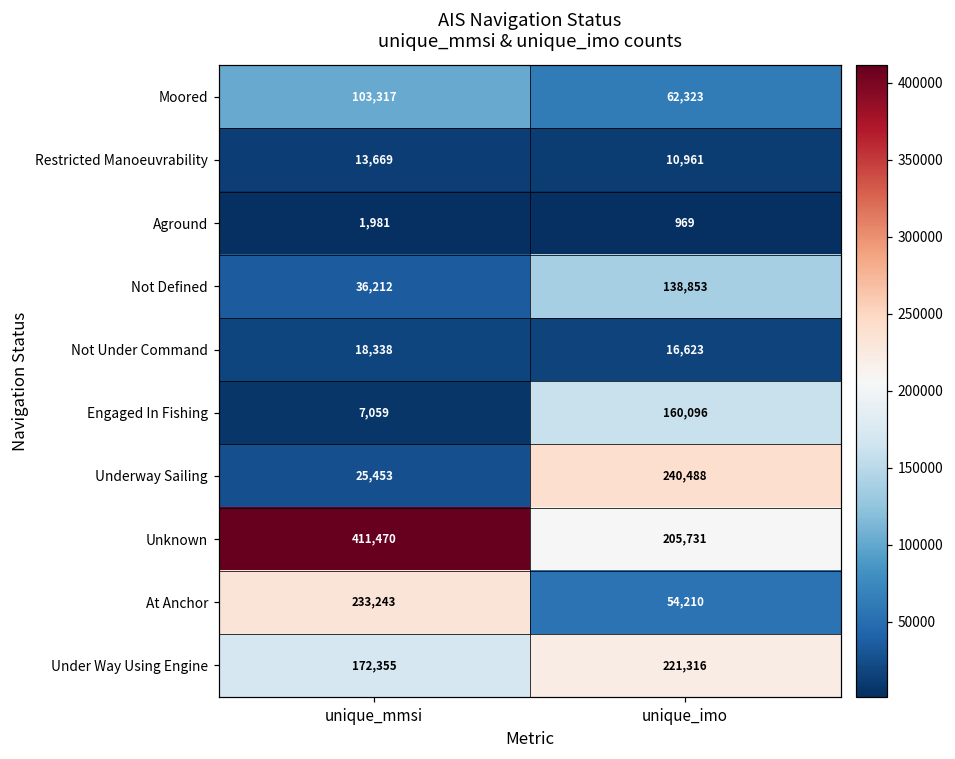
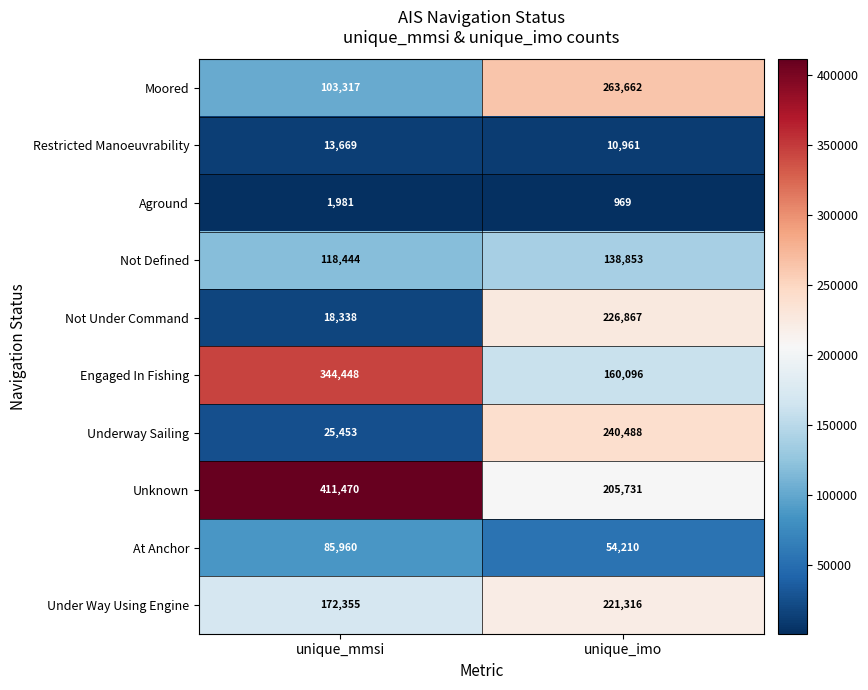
Moored, unique_imo: 62,323 -> 263,662
Not Defined, unique_mmsi: 36,212 -> 118,444
Not Under Command, unique_imo: 16,623 -> 226,867
Engaged In Fishing, unique_mmsi: 7,059 -> 344,448
At Anchor, unique_mmsi: 233,243 -> 85,960
